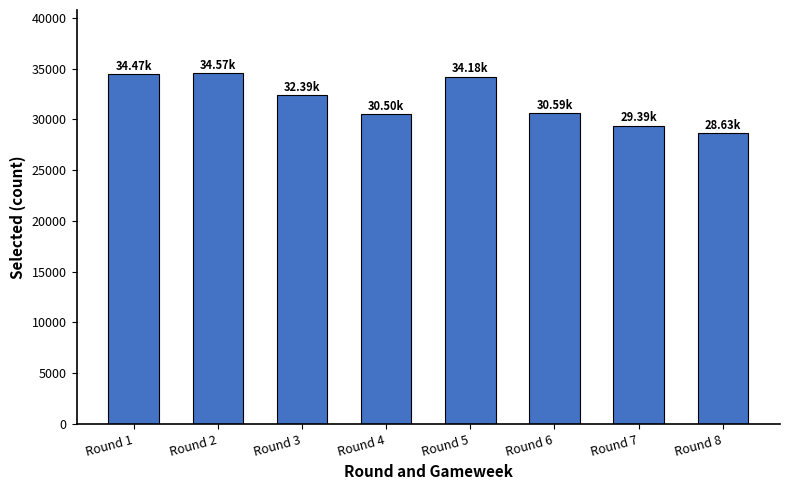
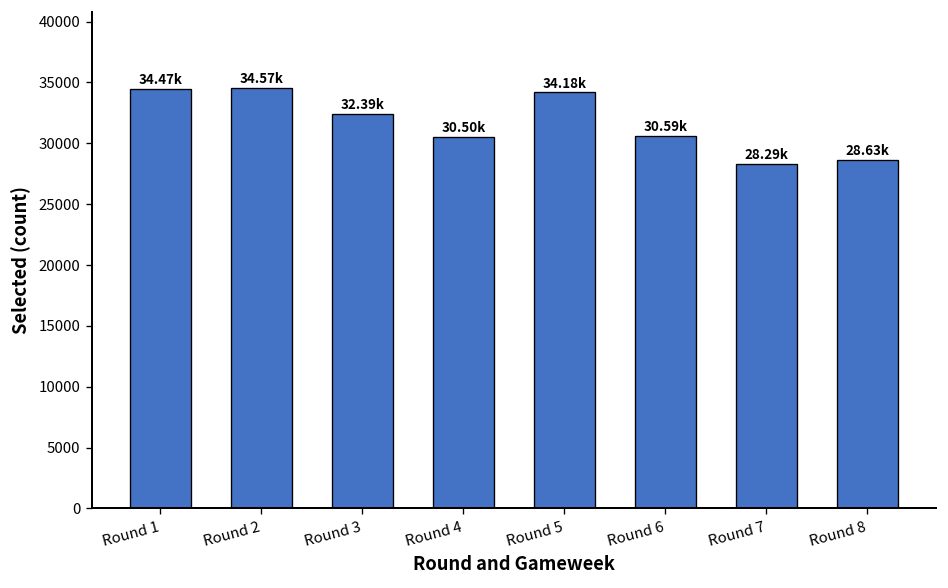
Round 7: 29.39k -> 28.29k
